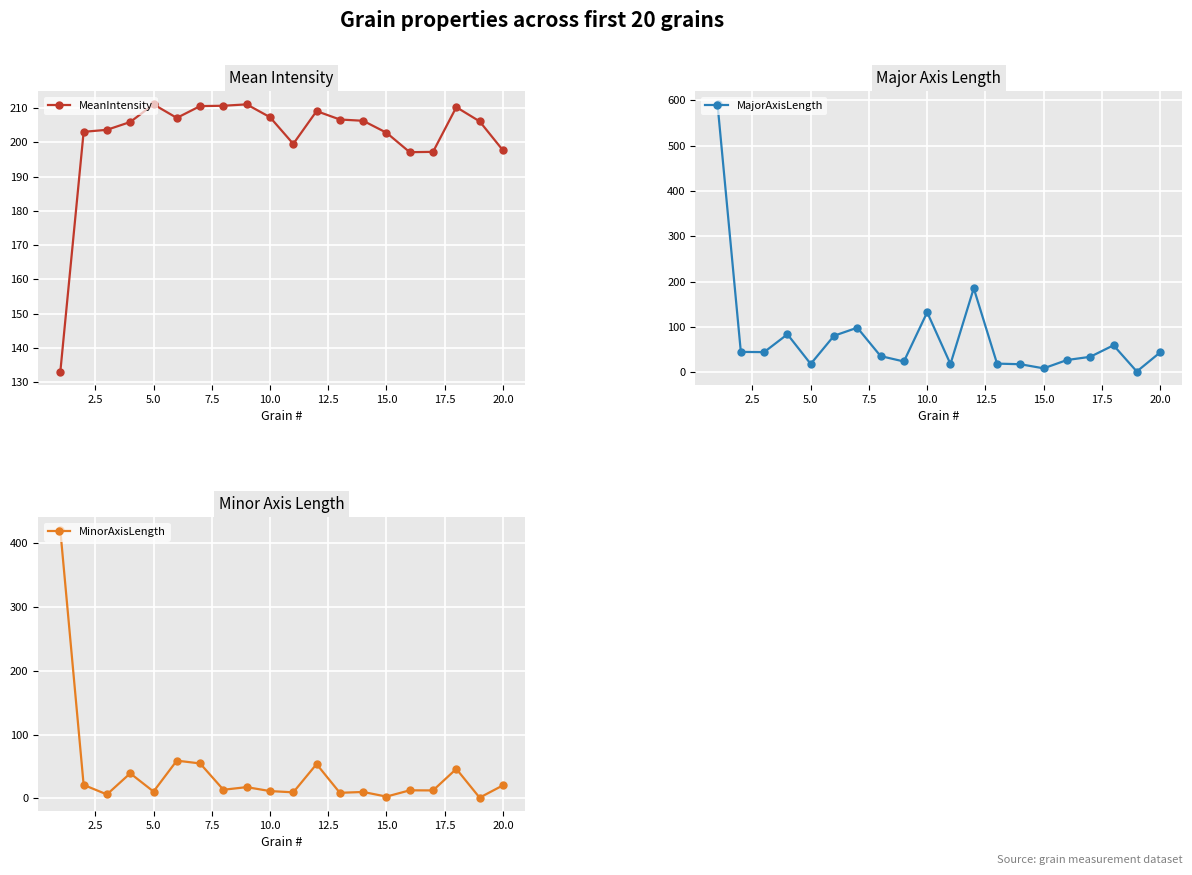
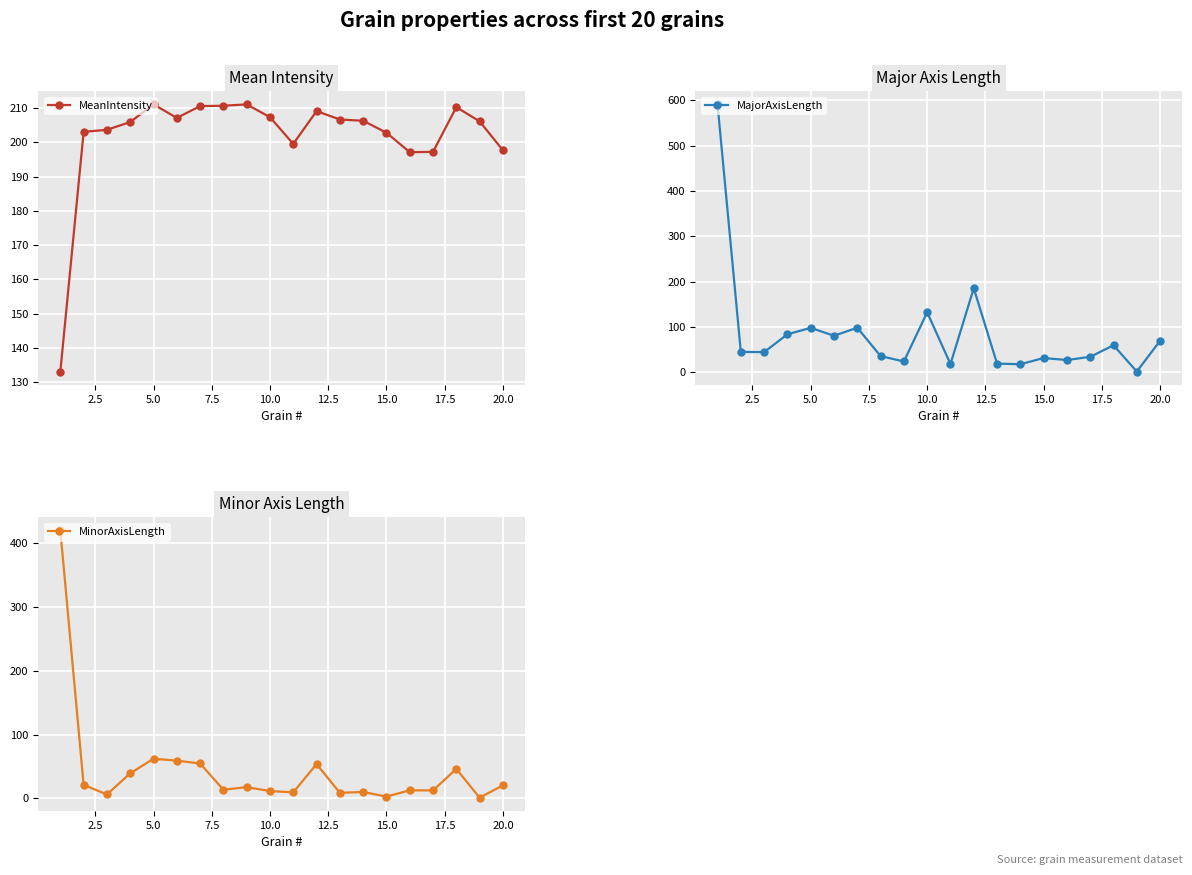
Major Axis Length, 5.0: 20 -> 100
Major Axis Length, 15.0: 10 -> 30
Major Axis Length, 20.0: 40 -> 70
Minor Axis Length, 5.0: 10 -> 60
